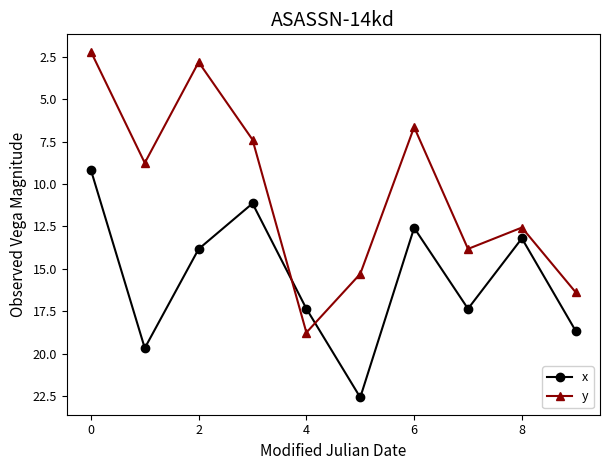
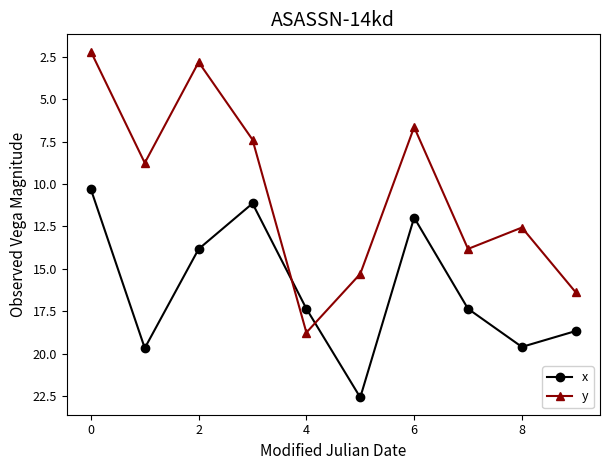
x, 0: 9.2 -> 10.3
x, 6: 12.6 -> 12.0
x, 8: 13.2 -> 19.6
